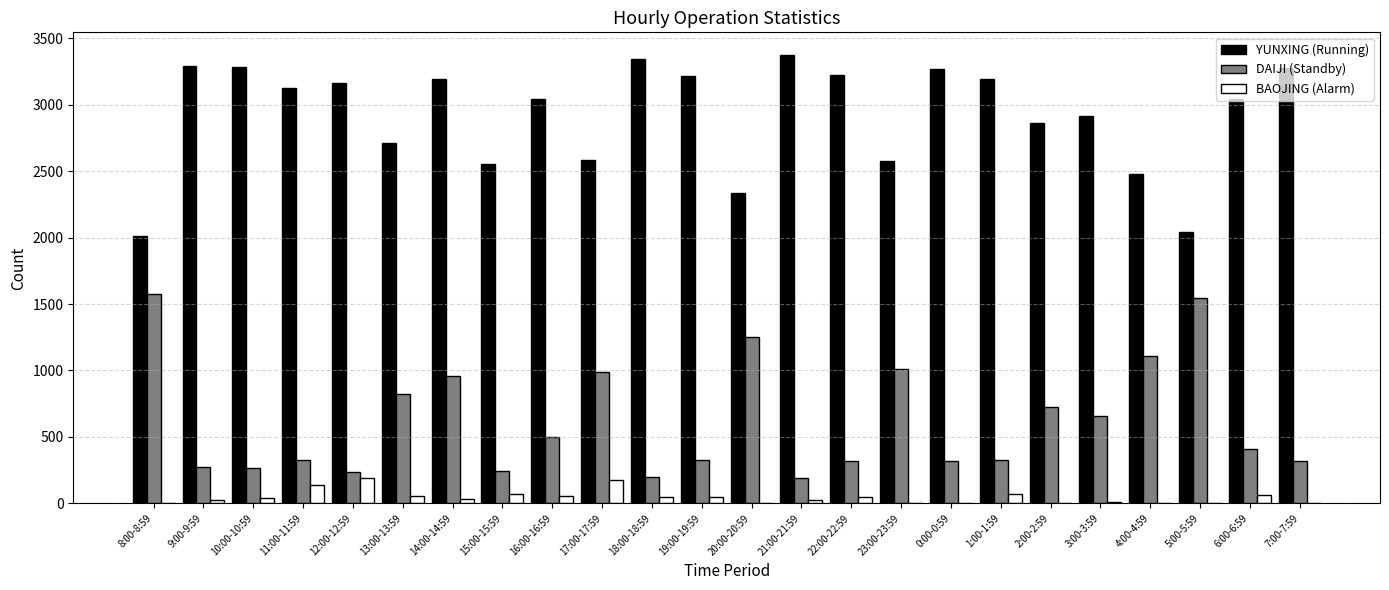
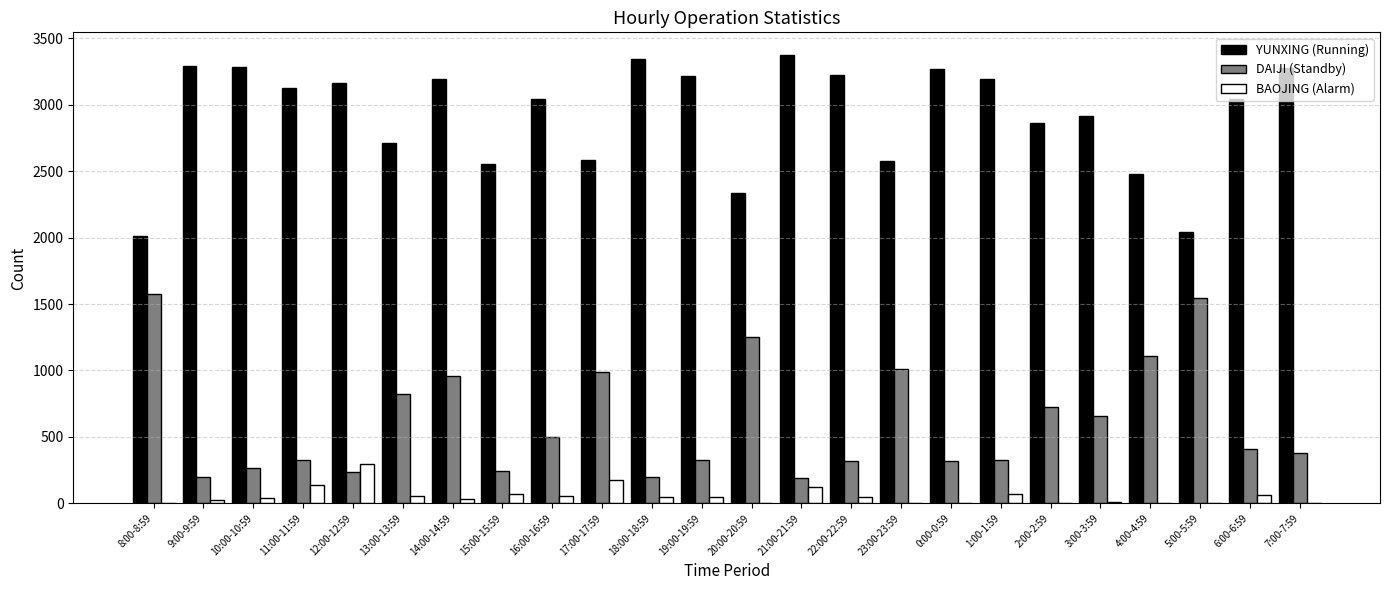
DAIJI (Standby), 9:00-9:59: 270 -> 200
BAOJING (Alarm), 12:00-12:59: 190 -> 300
BAOJING (Alarm), 21:00-21:59: 20 -> 130
DAIJI (Standby), 7:00-7:59: 320 -> 380
